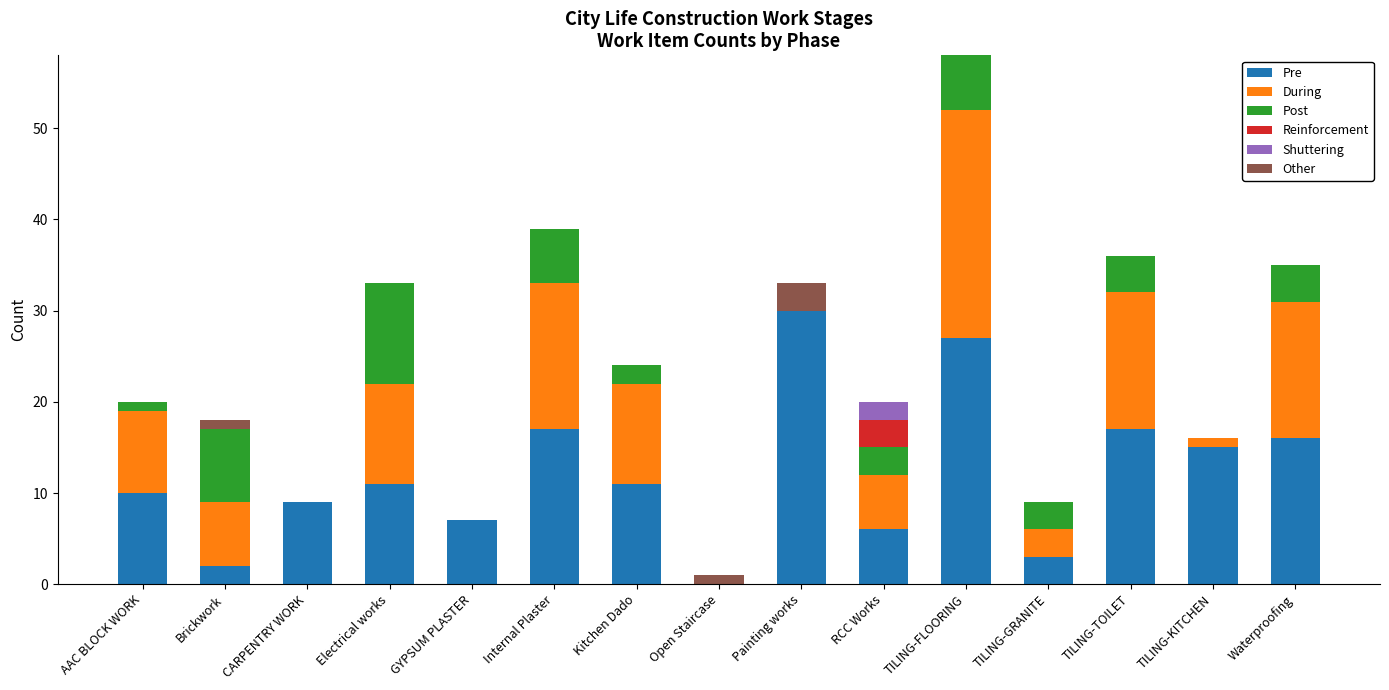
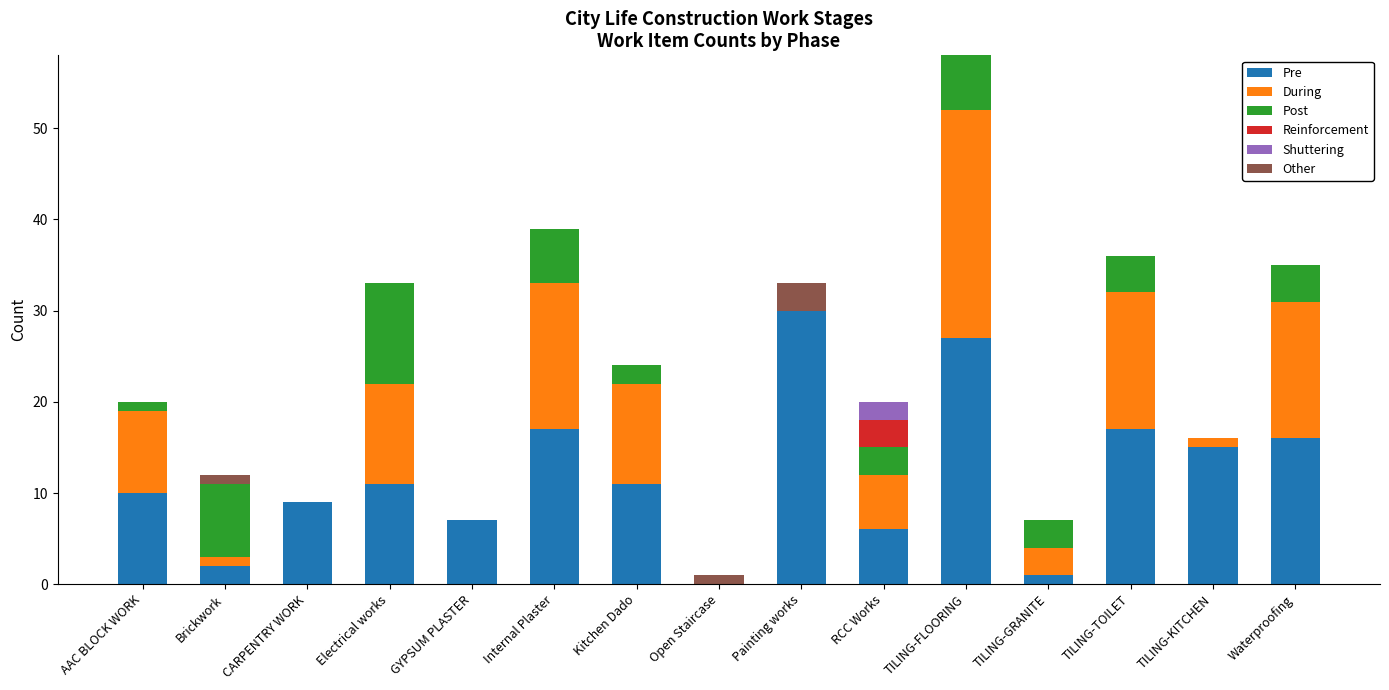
During, Brickwork: 7 -> 1
Pre, TILING-GRANITE: 3 -> 1
